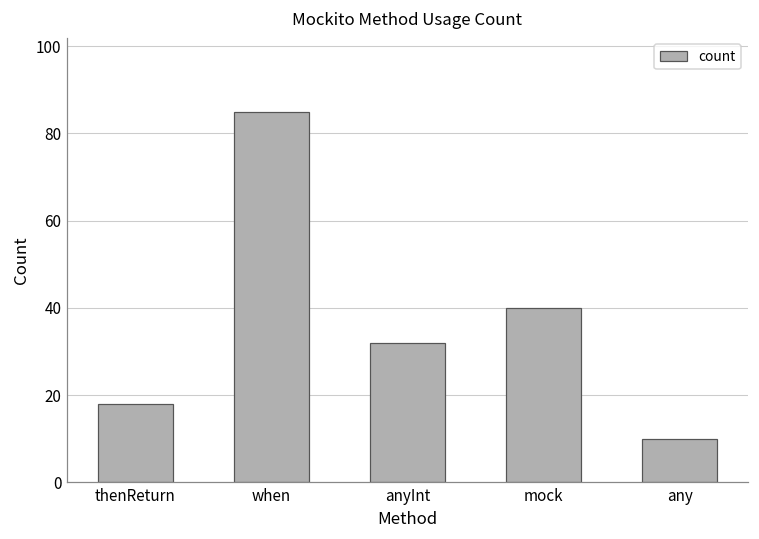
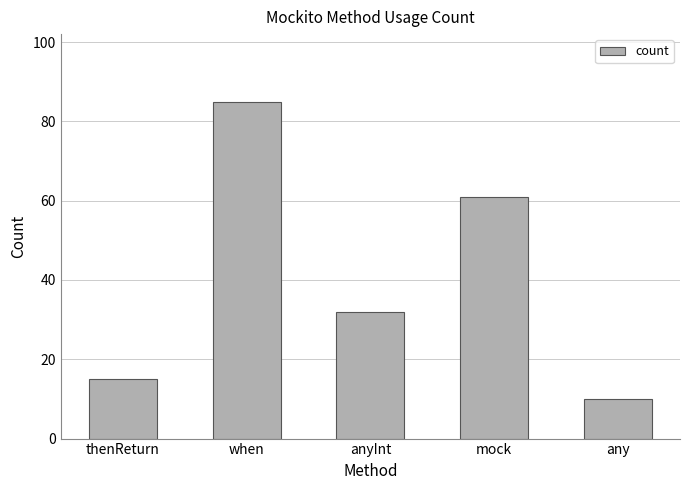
thenReturn: 18 -> 15
mock: 40 -> 61
